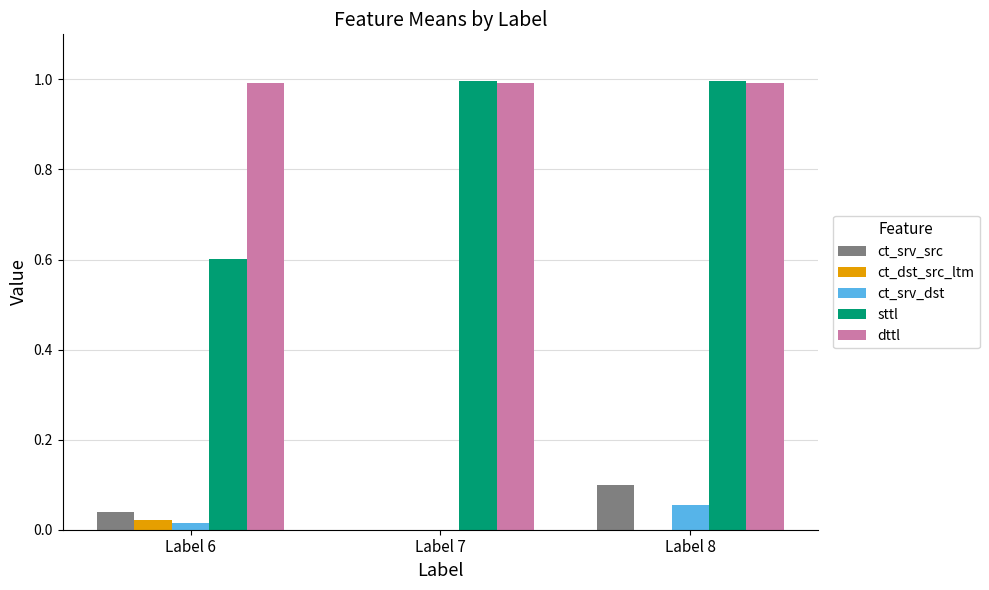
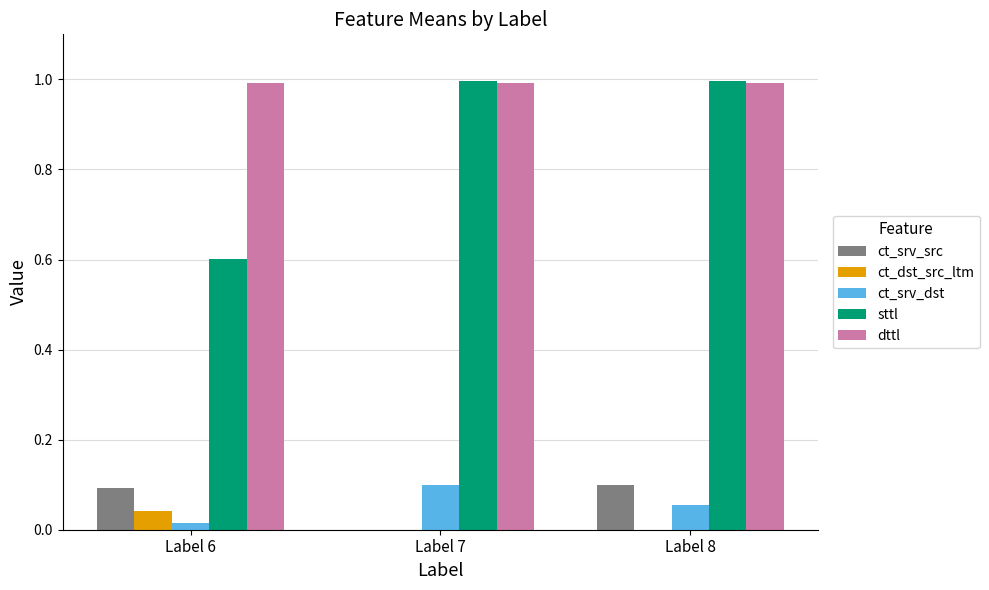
ct_srv_src, Label 6: 0.04 -> 0.09
ct_dst_src_ltm, Label 6: 0.02 -> 0.04
ct_srv_dst, Label 7: 0.0 -> 0.1
